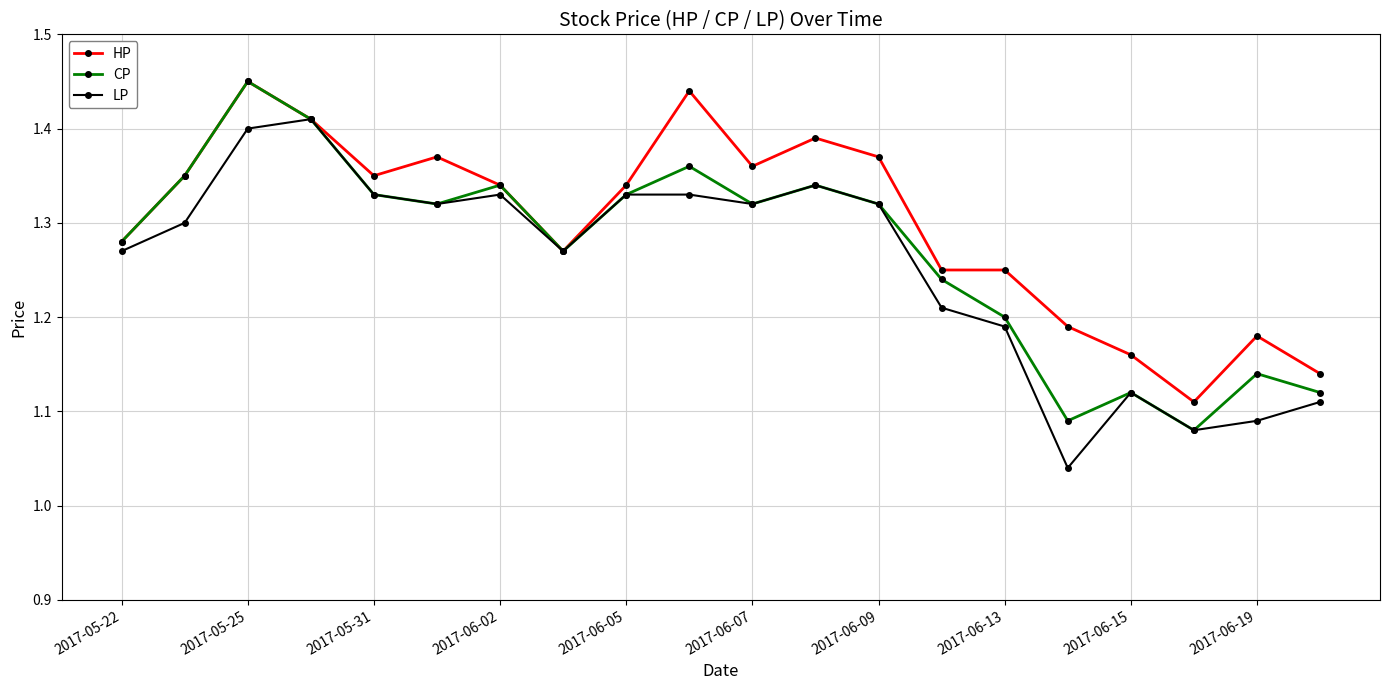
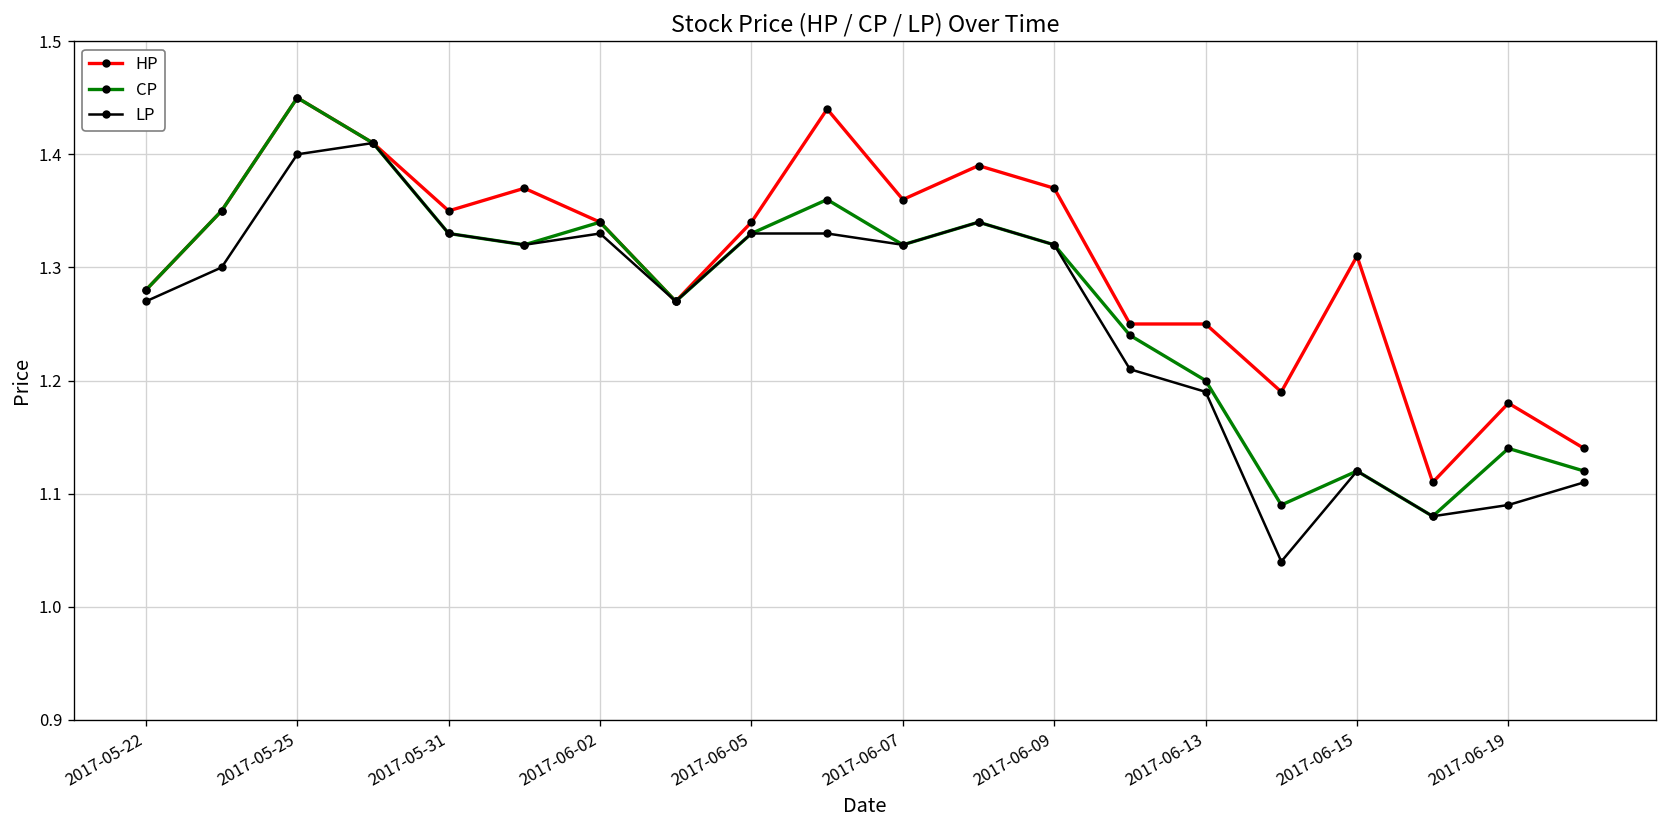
HP, 2017-06-15: 1.16 -> 1.31
